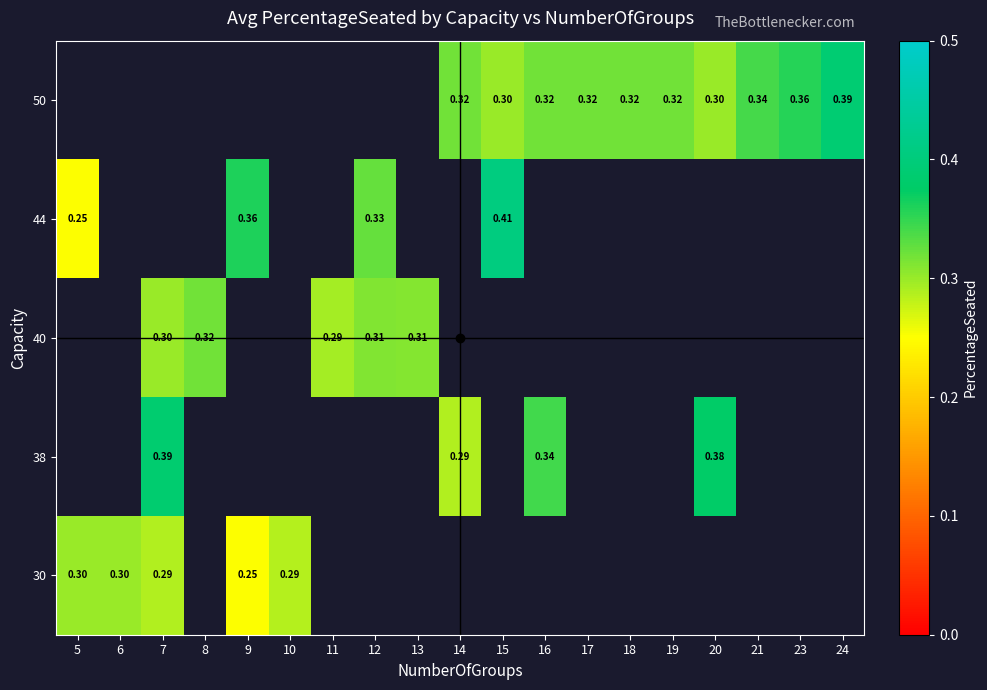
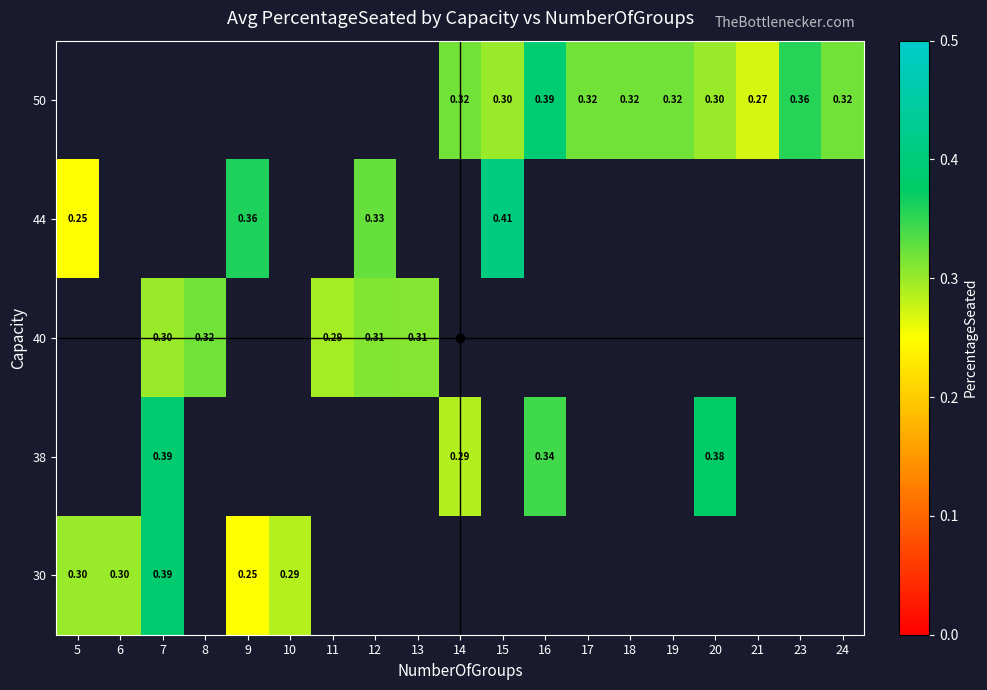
50, 16: 0.32 -> 0.39
50, 21: 0.34 -> 0.27
50, 24: 0.39 -> 0.32
30, 7: 0.29 -> 0.39
